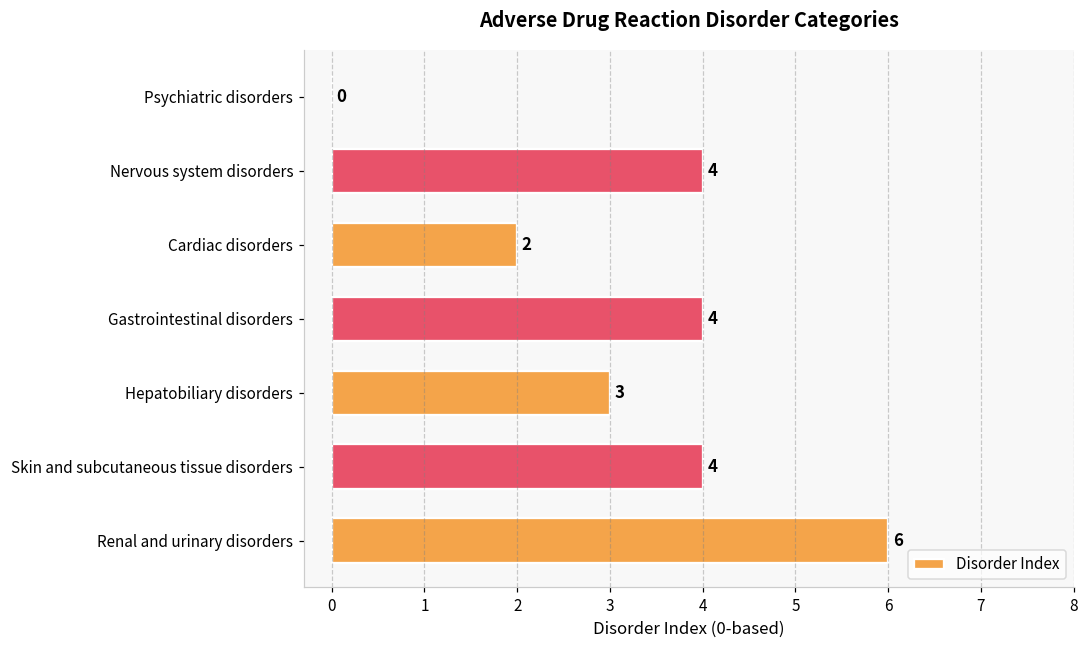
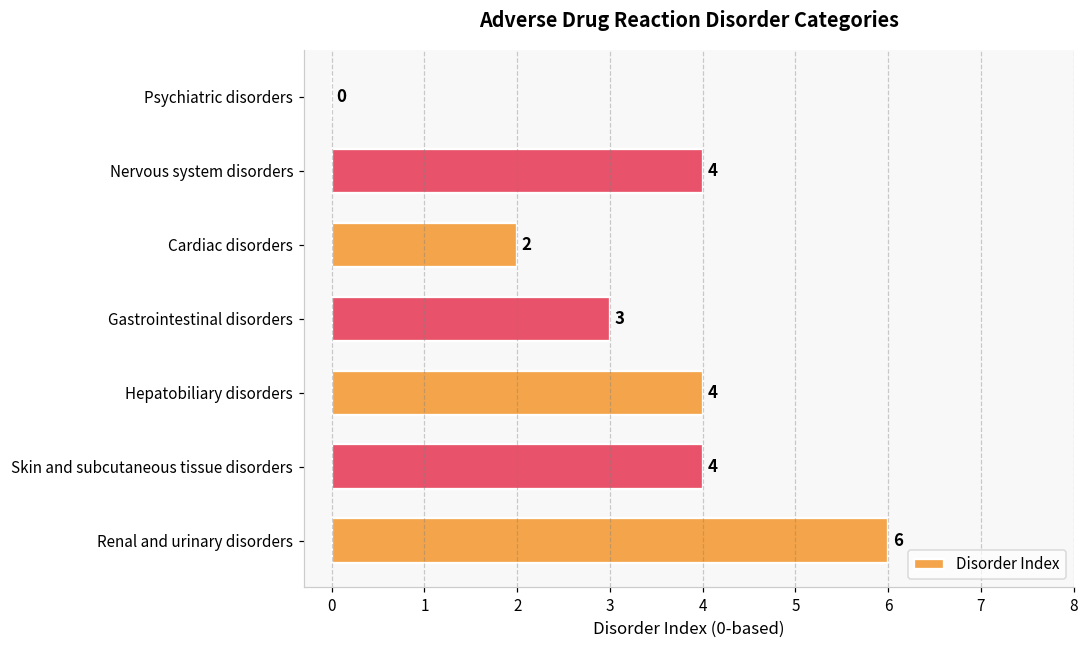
Gastrointestinal disorders: 4 -> 3
Hepatobiliary disorders: 3 -> 4
